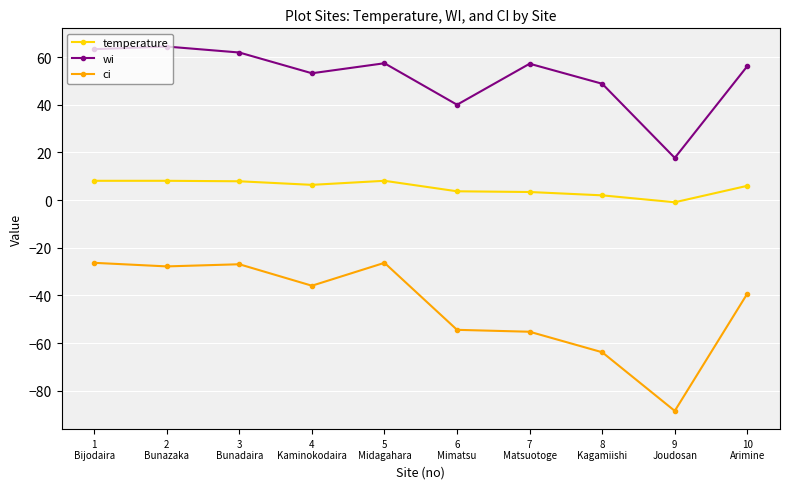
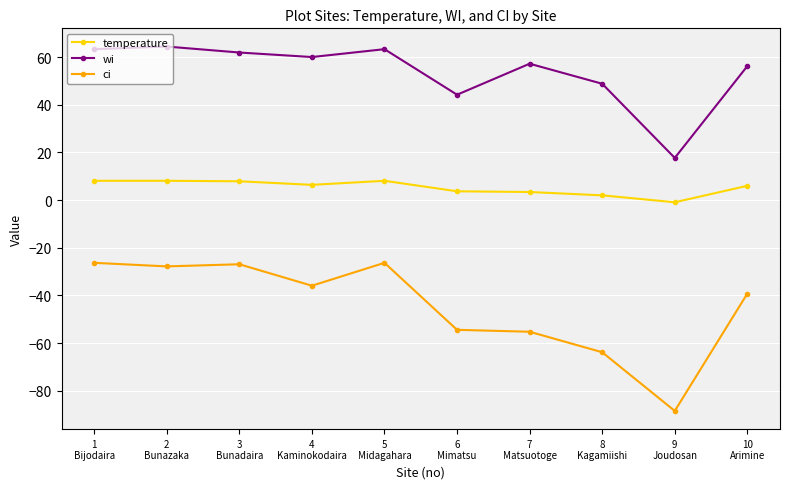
wi, 4 Kaminokodaira: 53 -> 60
wi, 5 Midagahara: 57 -> 63
wi, 6 Mimatsu: 40 -> 44
